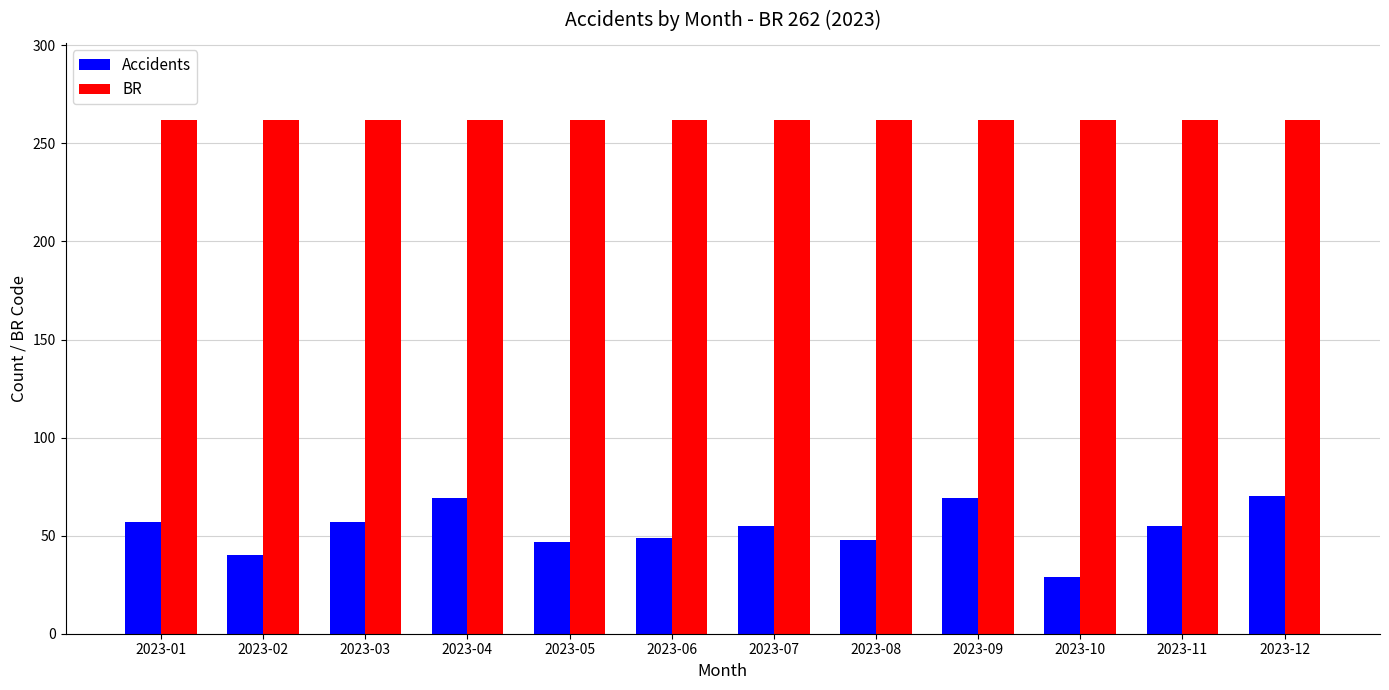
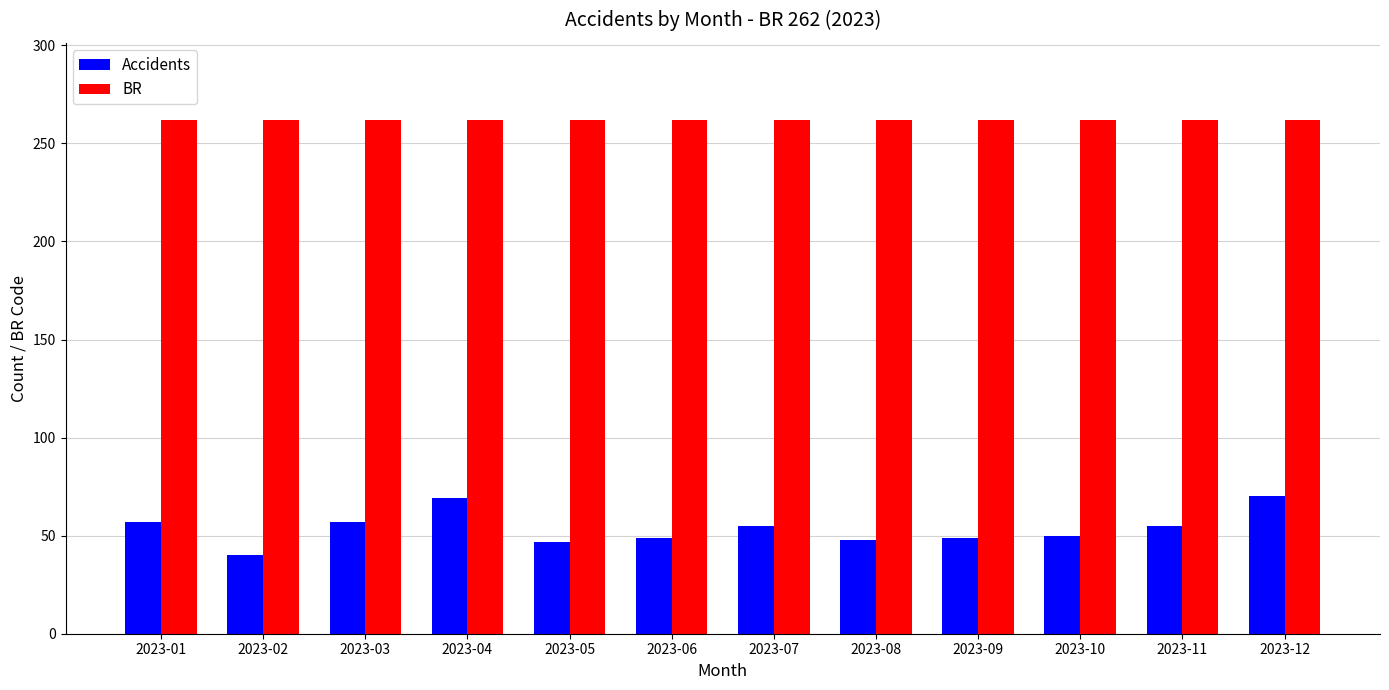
Accidents, 2023-09: 69 -> 49
Accidents, 2023-10: 29 -> 50
